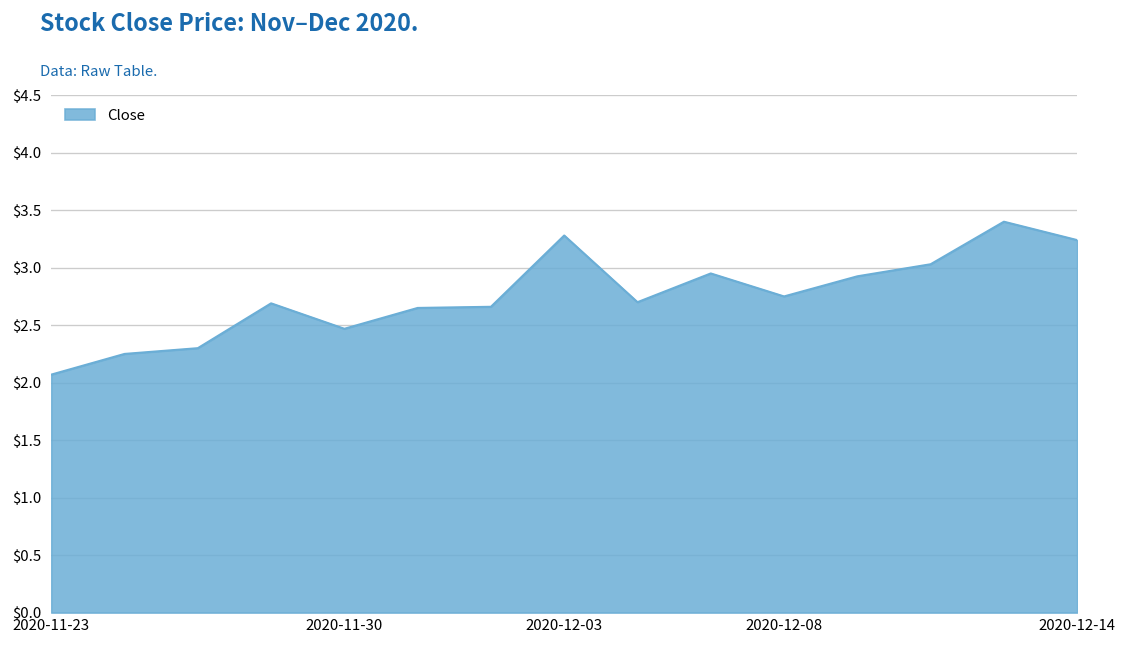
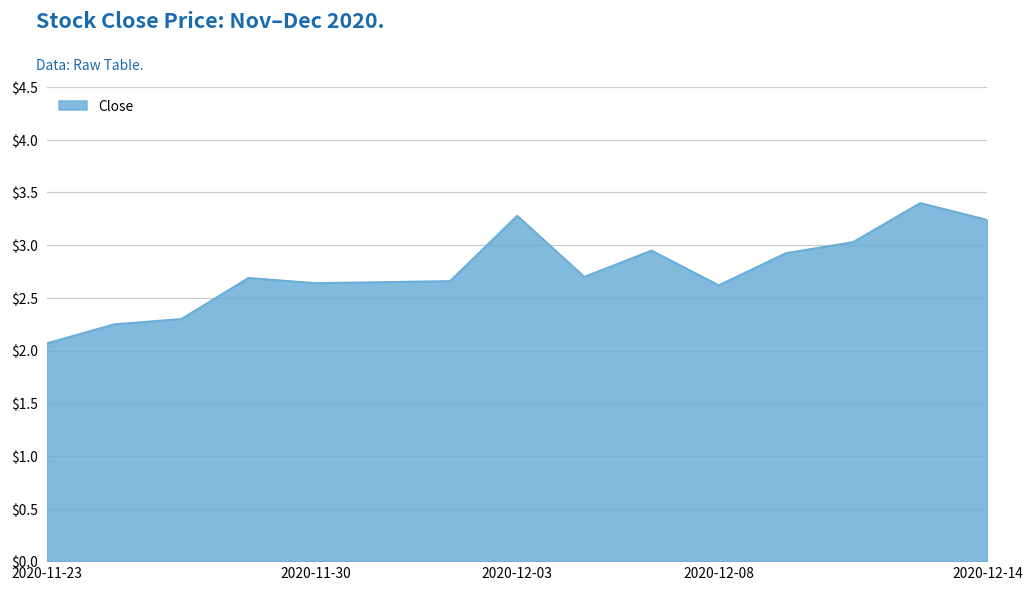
2020-11-30: $2.5 -> $2.6
2020-12-08: $2.8 -> $2.6
